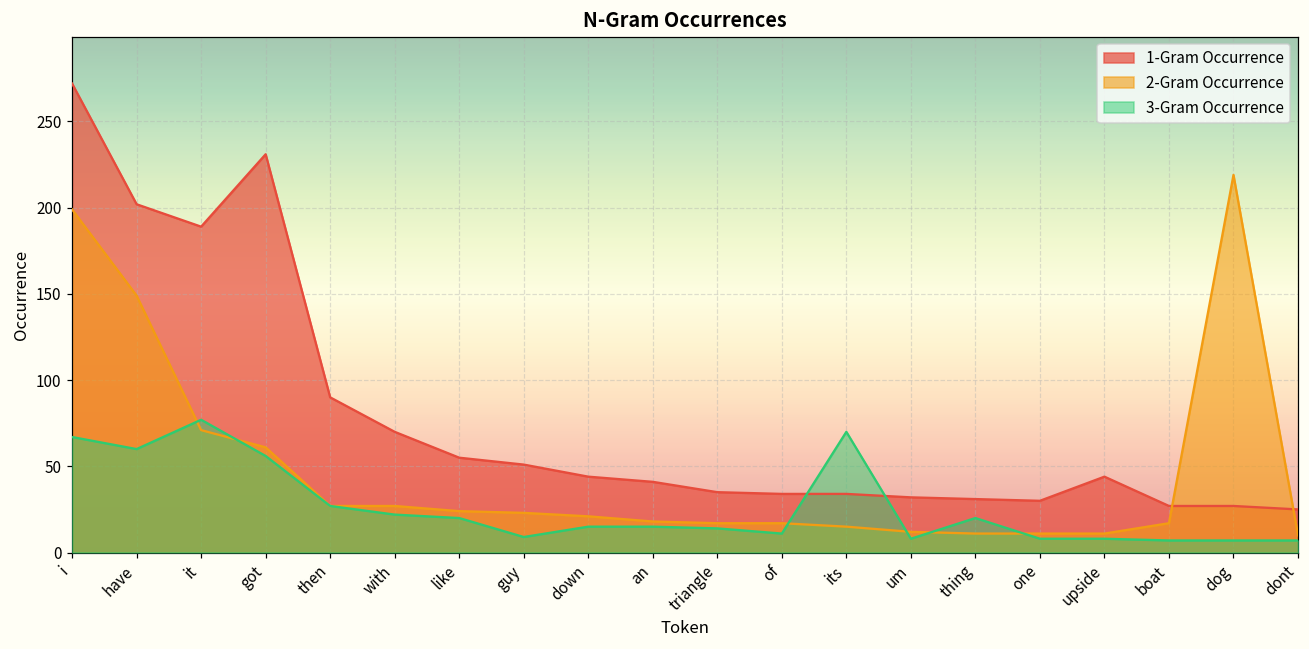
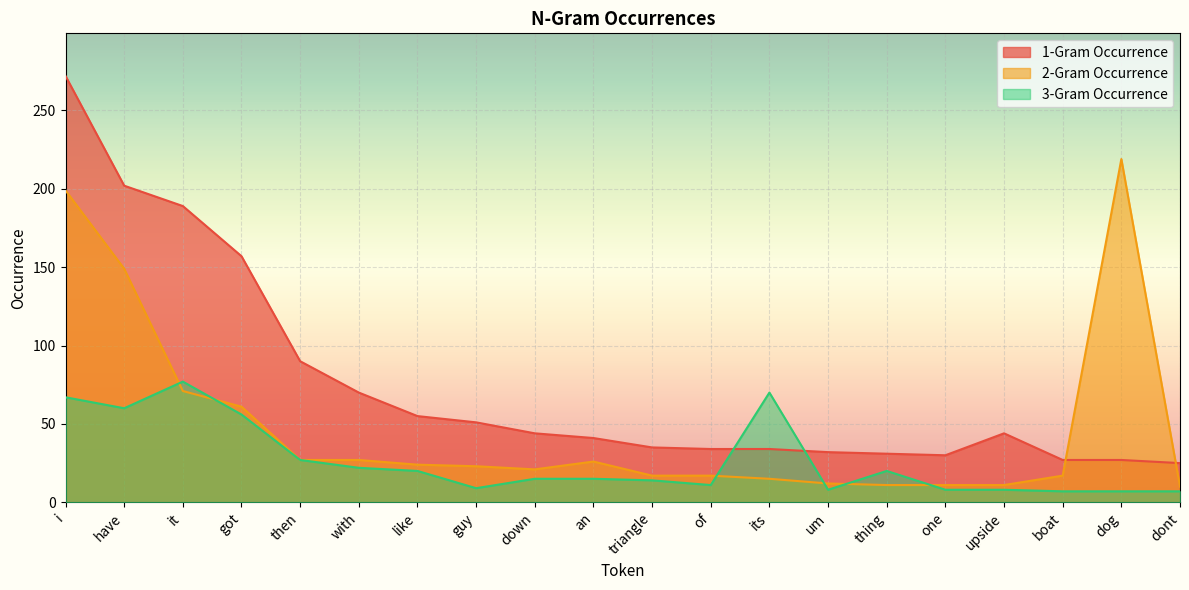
1-Gram Occurrence, got: 231 -> 157
2-Gram Occurrence, an: 18 -> 26
